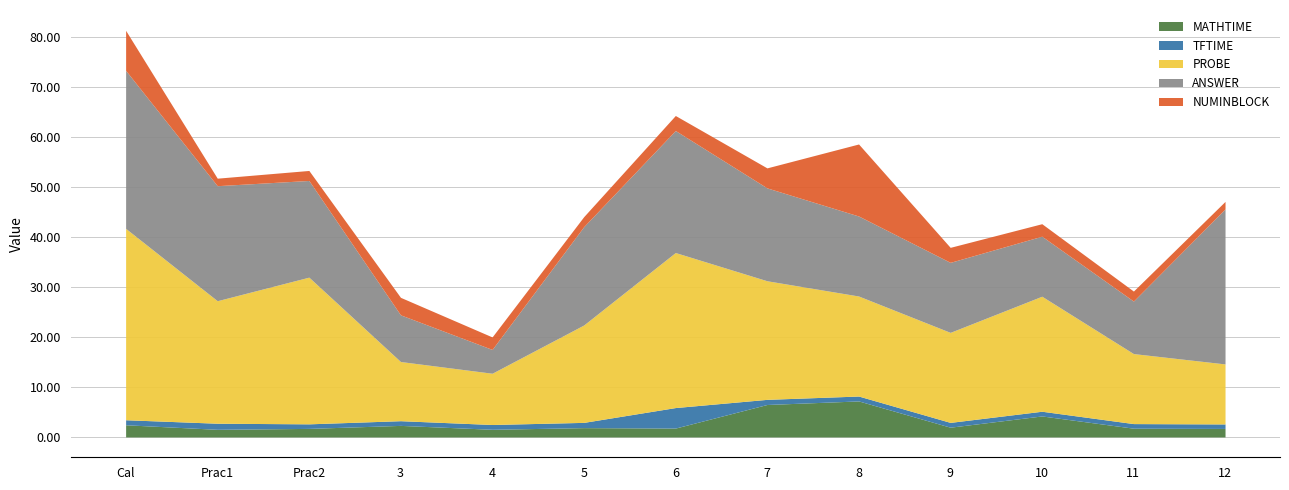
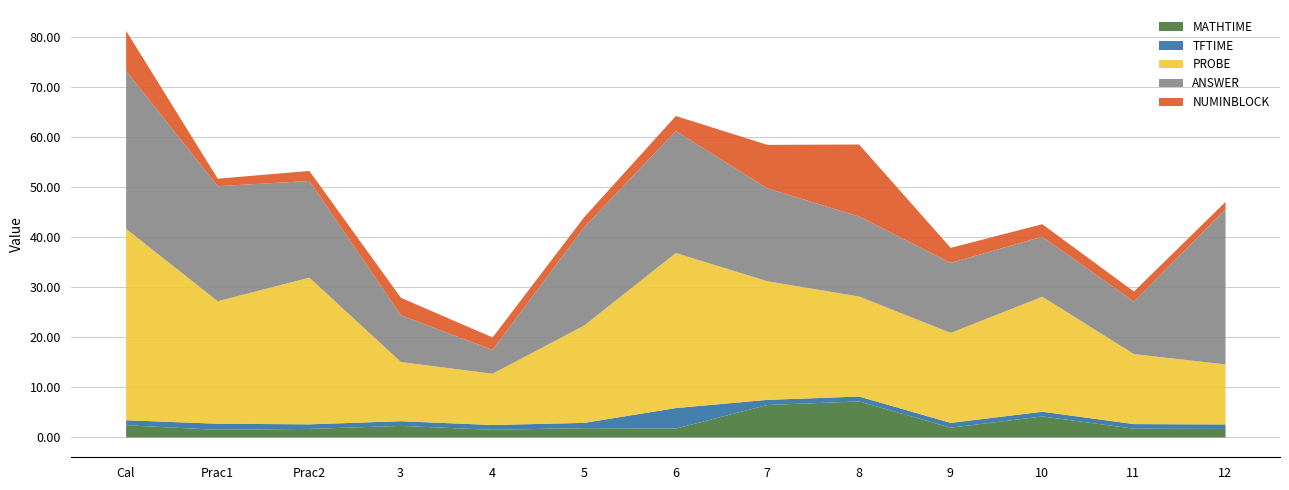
NUMINBLOCK, 7: 4 -> 9
